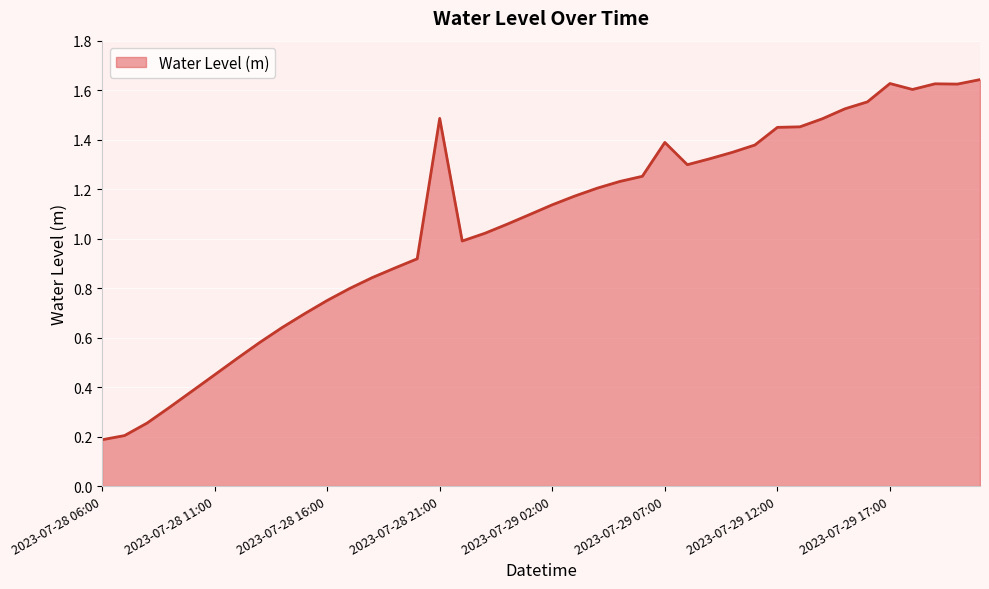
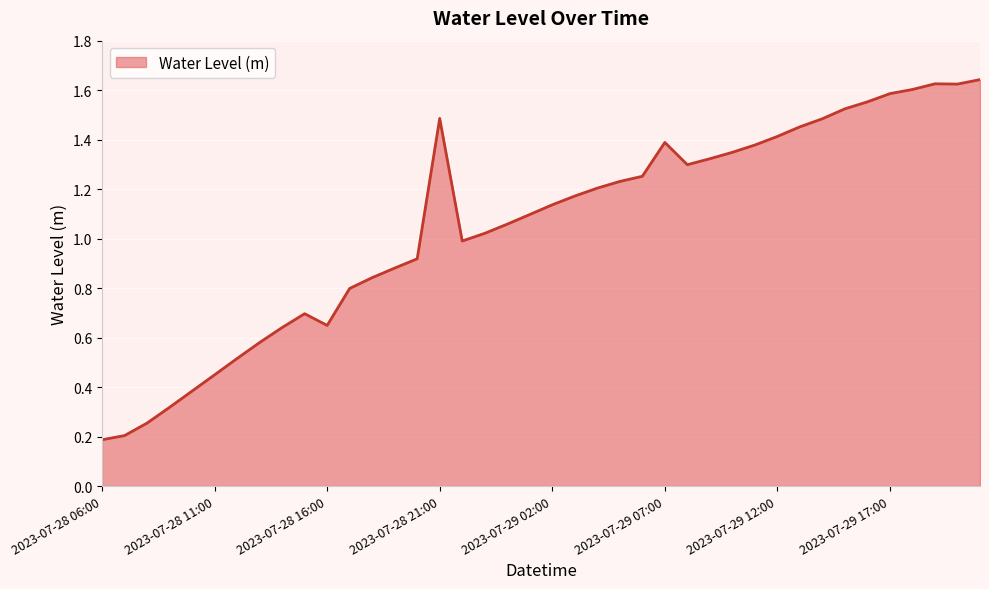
2023-07-28 16:00: 0.75 -> 0.65
2023-07-29 12:00: 1.45 -> 1.41
2023-07-29 17:00: 1.63 -> 1.59
